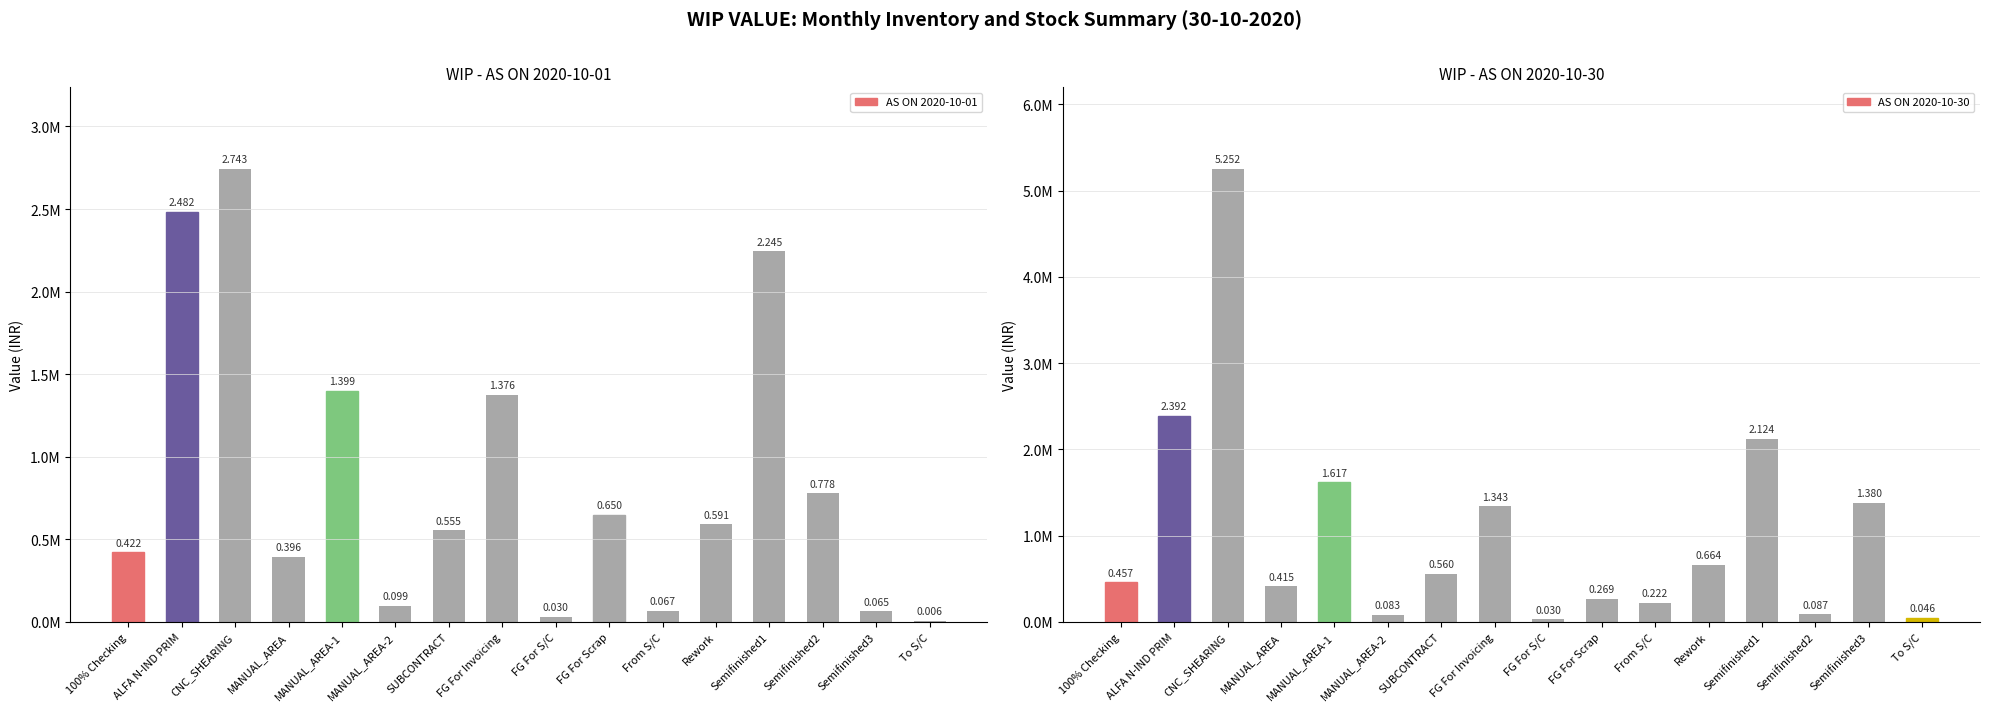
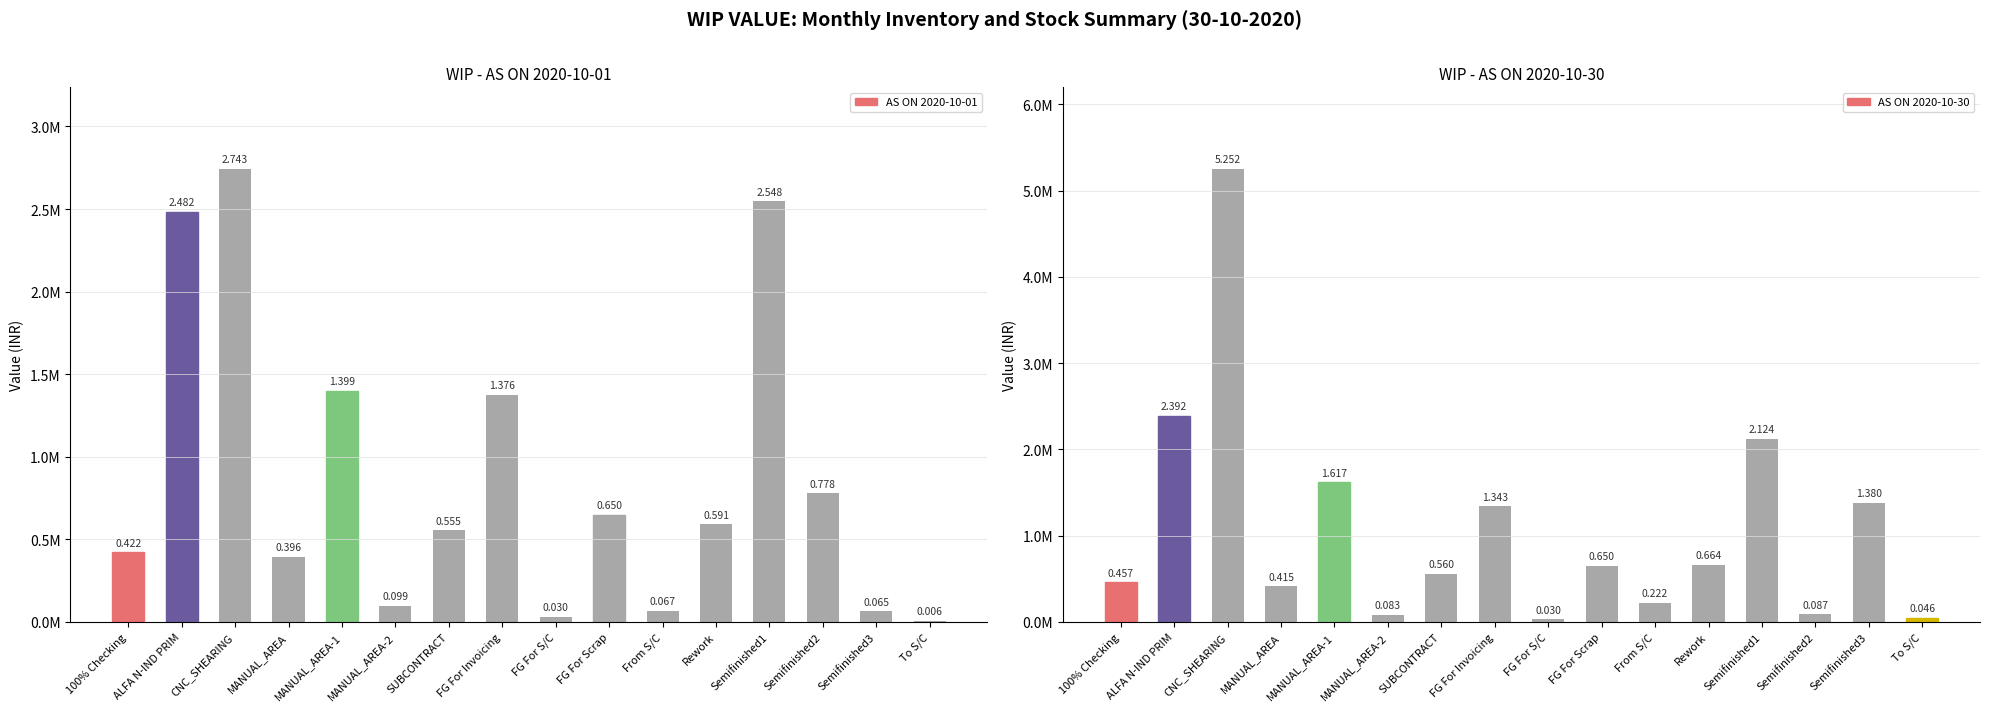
WIP - AS ON 2020-10-01, Semifinished1: 2.245 -> 2.548
WIP - AS ON 2020-10-30, FG For Scrap: 0.269 -> 0.650
